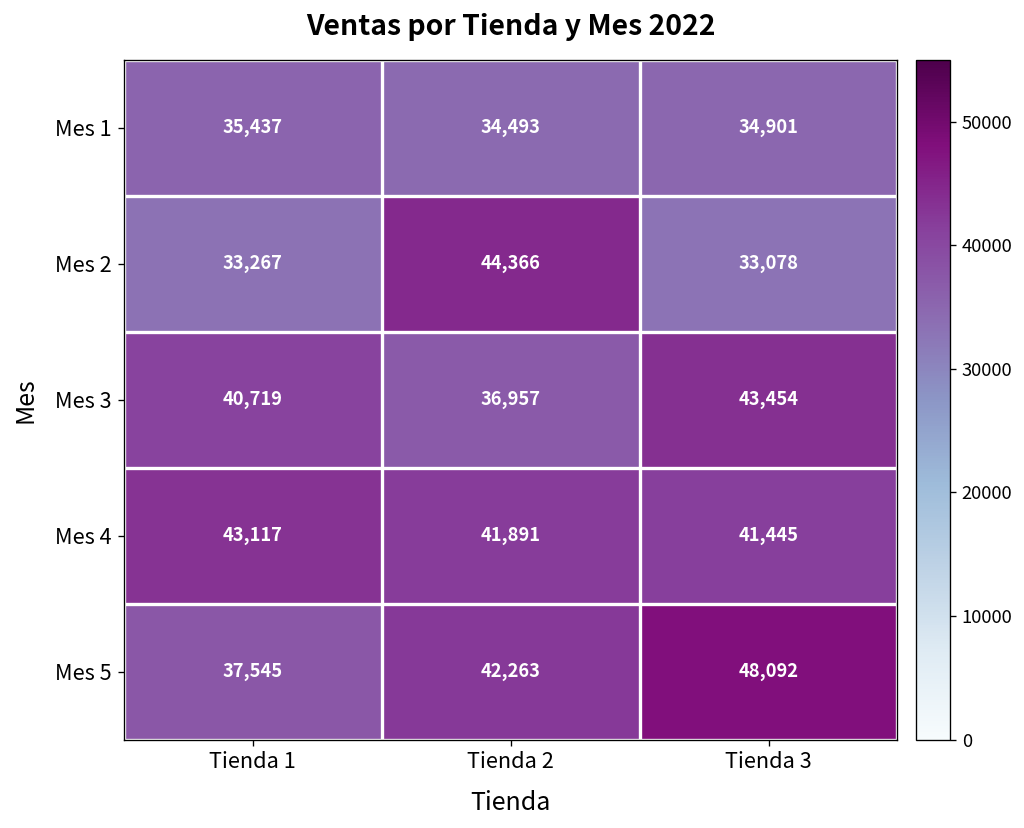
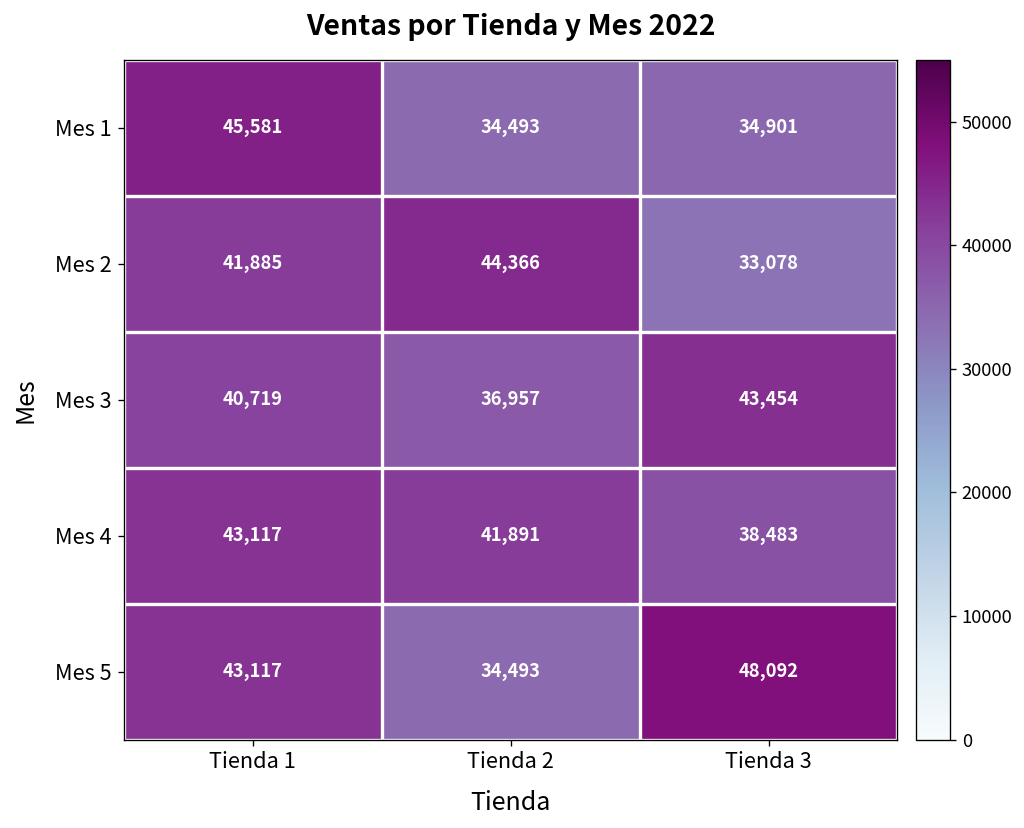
Mes 1, Tienda 1: 35,437 -> 45,581
Mes 2, Tienda 1: 33,267 -> 41,885
Mes 4, Tienda 3: 41,445 -> 38,483
Mes 5, Tienda 1: 37,545 -> 43,117
Mes 5, Tienda 2: 42,263 -> 34,493
